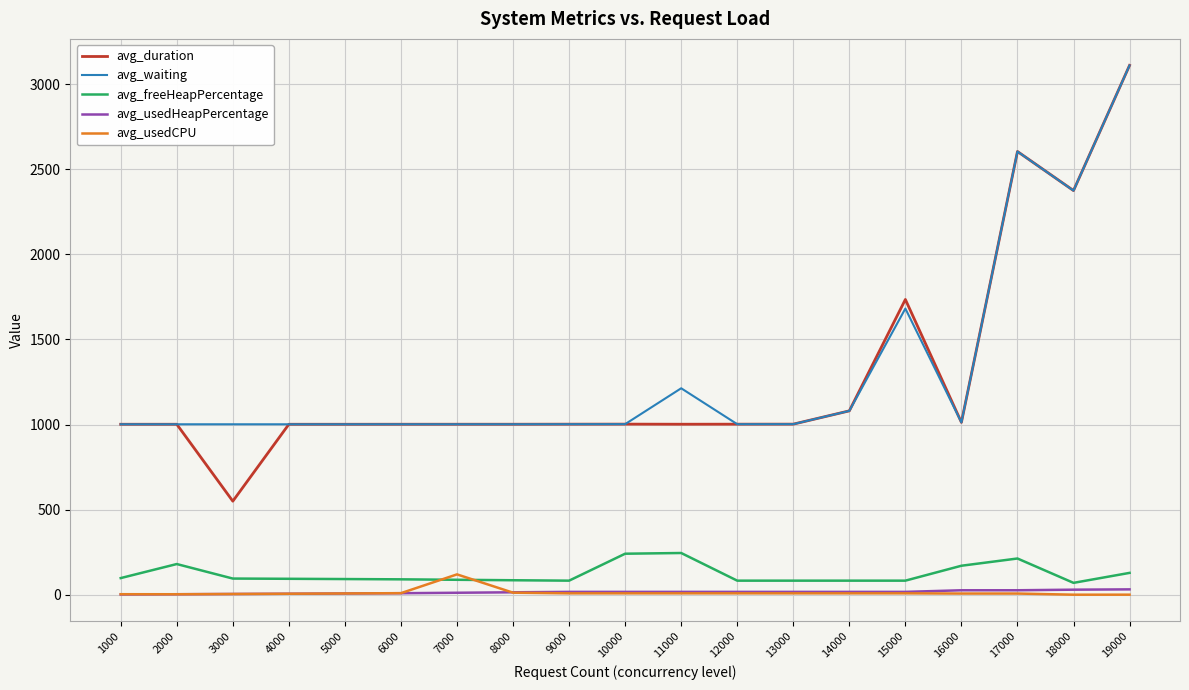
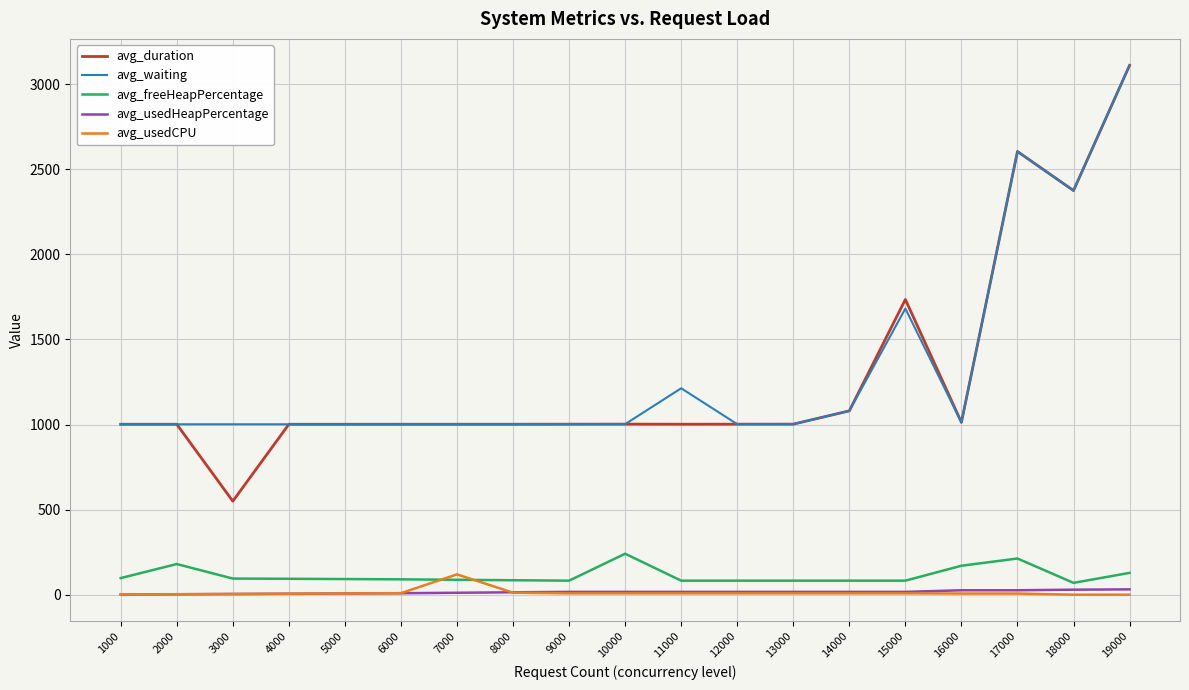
avg_freeHeapPercentage, 11000: 250 -> 80
